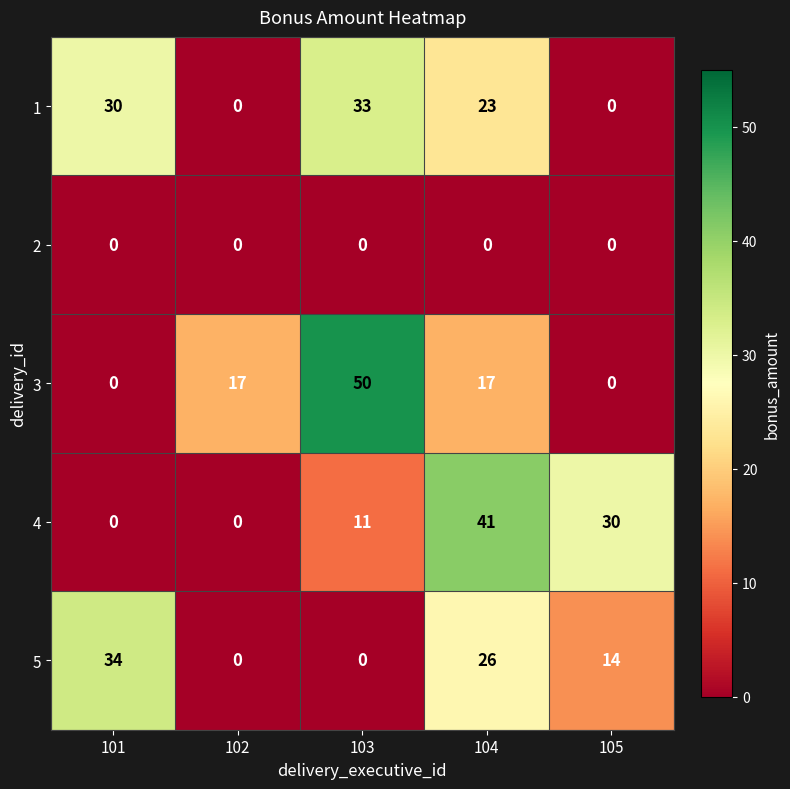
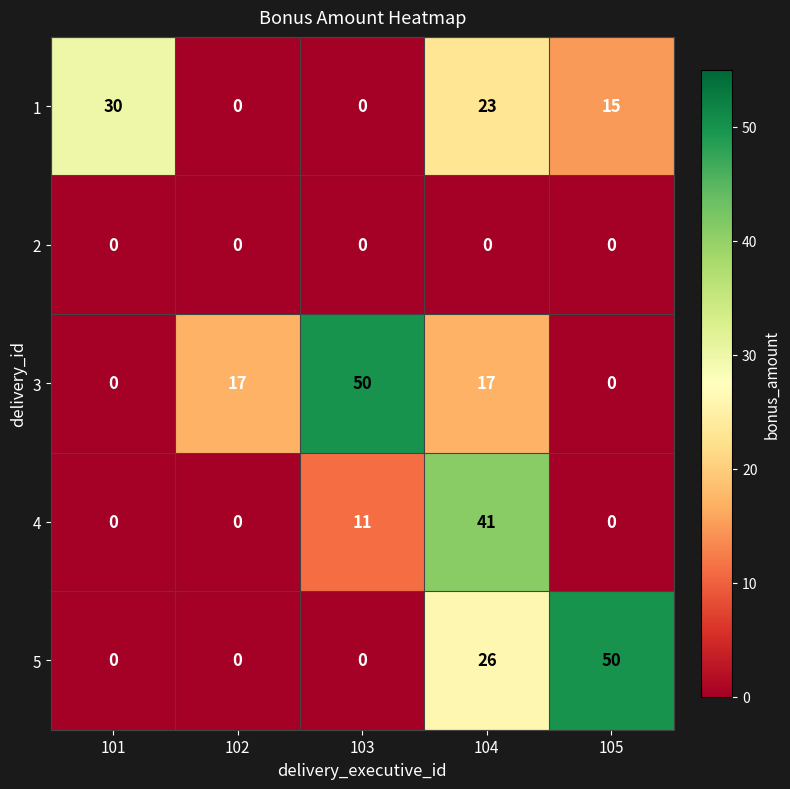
1, 103: 33 -> 0
1, 105: 0 -> 15
4, 105: 30 -> 0
5, 101: 34 -> 0
5, 105: 14 -> 50
